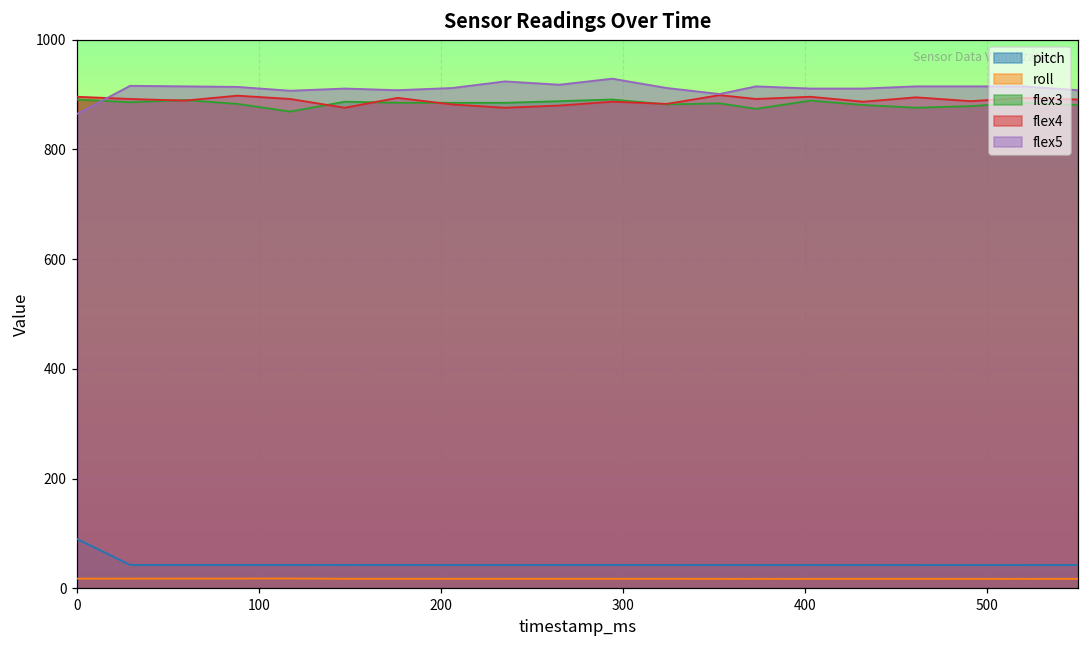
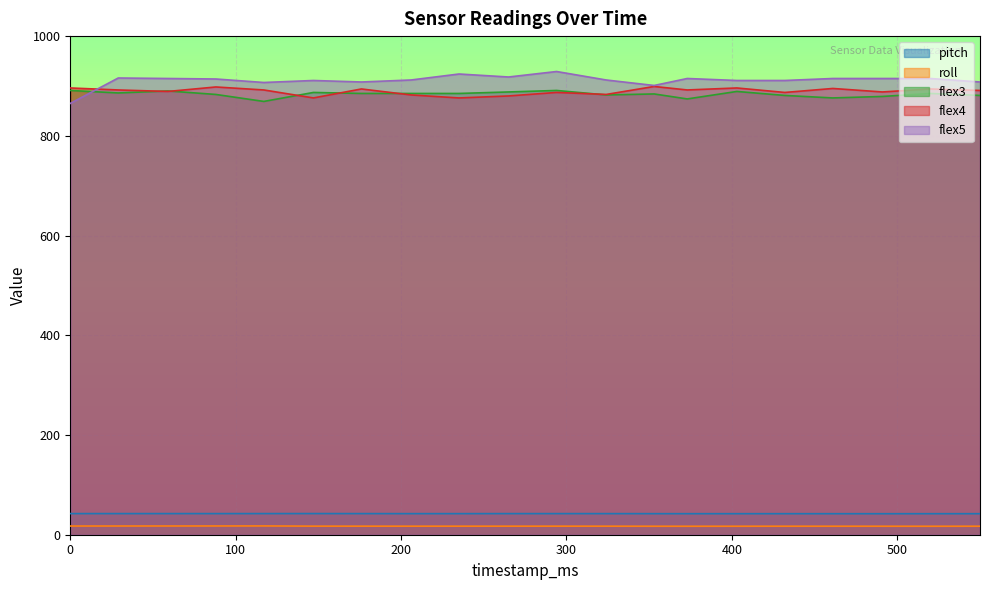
pitch, 0: 90 -> 40
